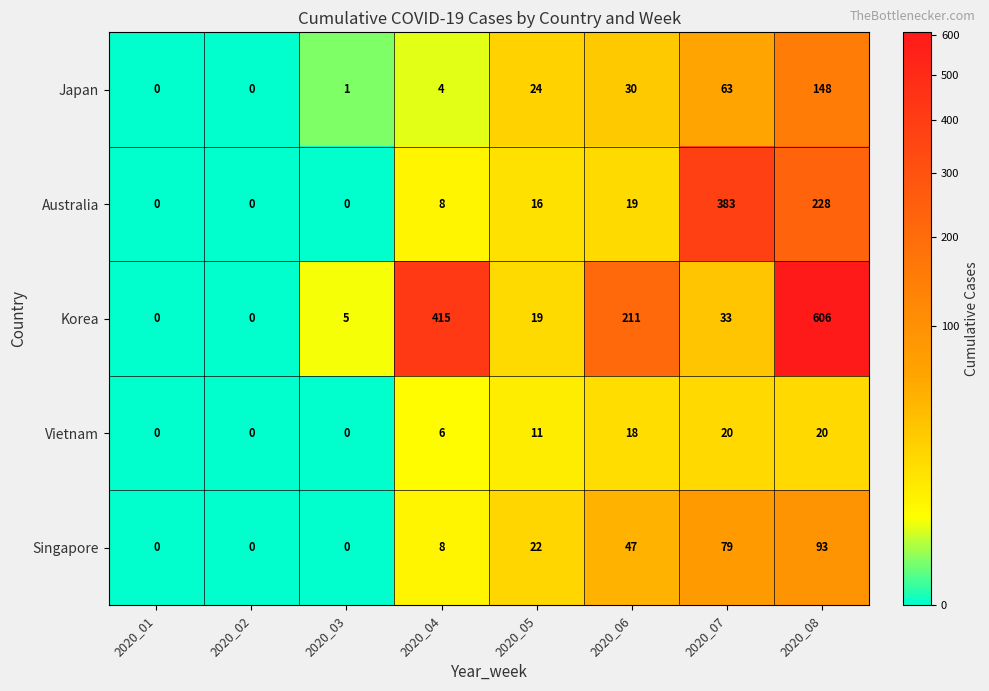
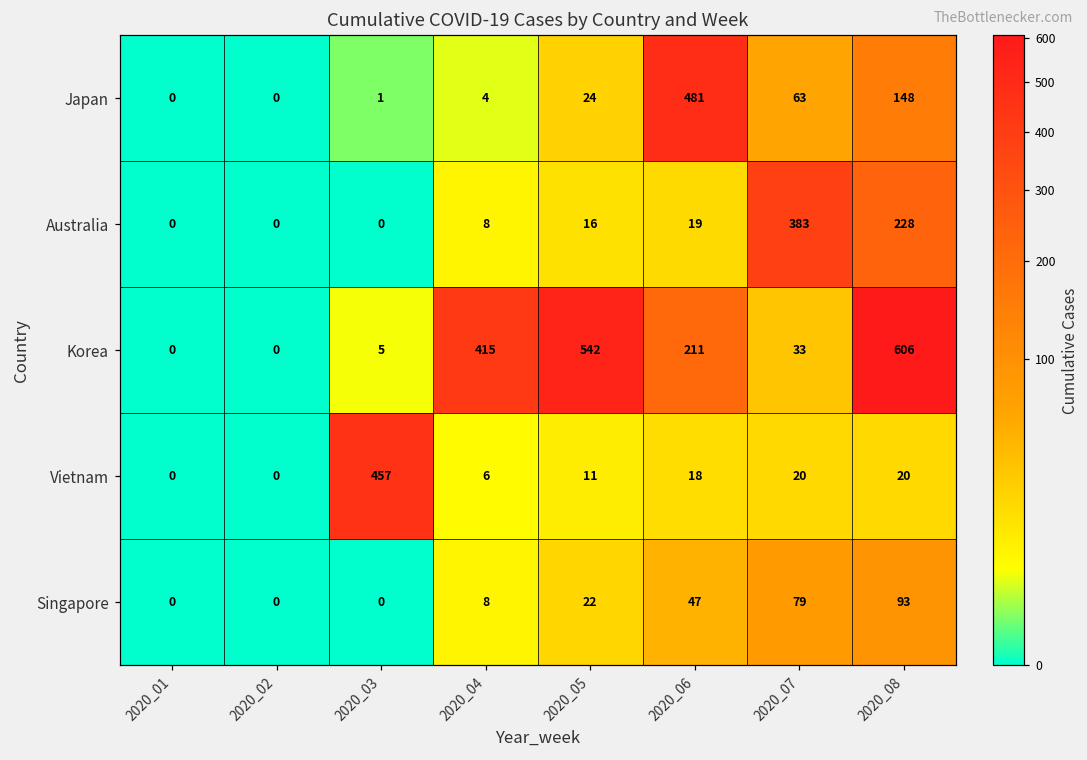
Japan, 2020_06: 30 -> 481
Korea, 2020_05: 19 -> 542
Vietnam, 2020_03: 0 -> 457
